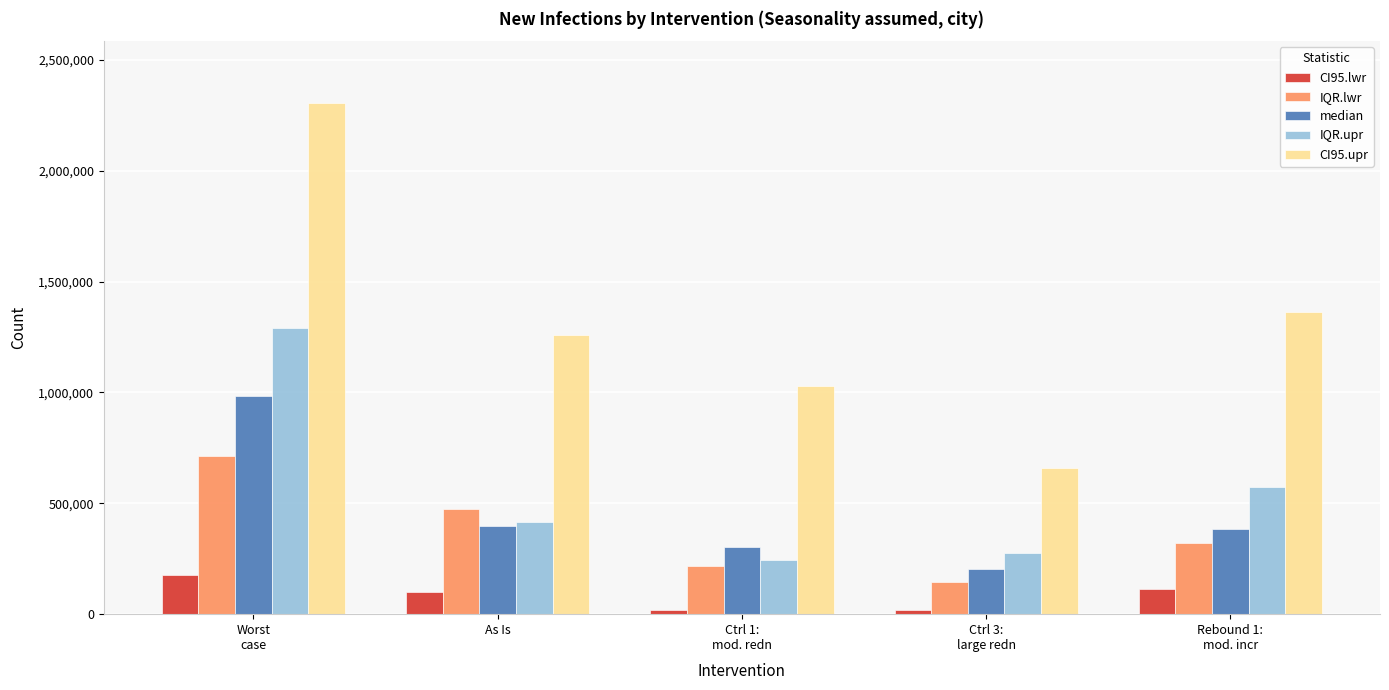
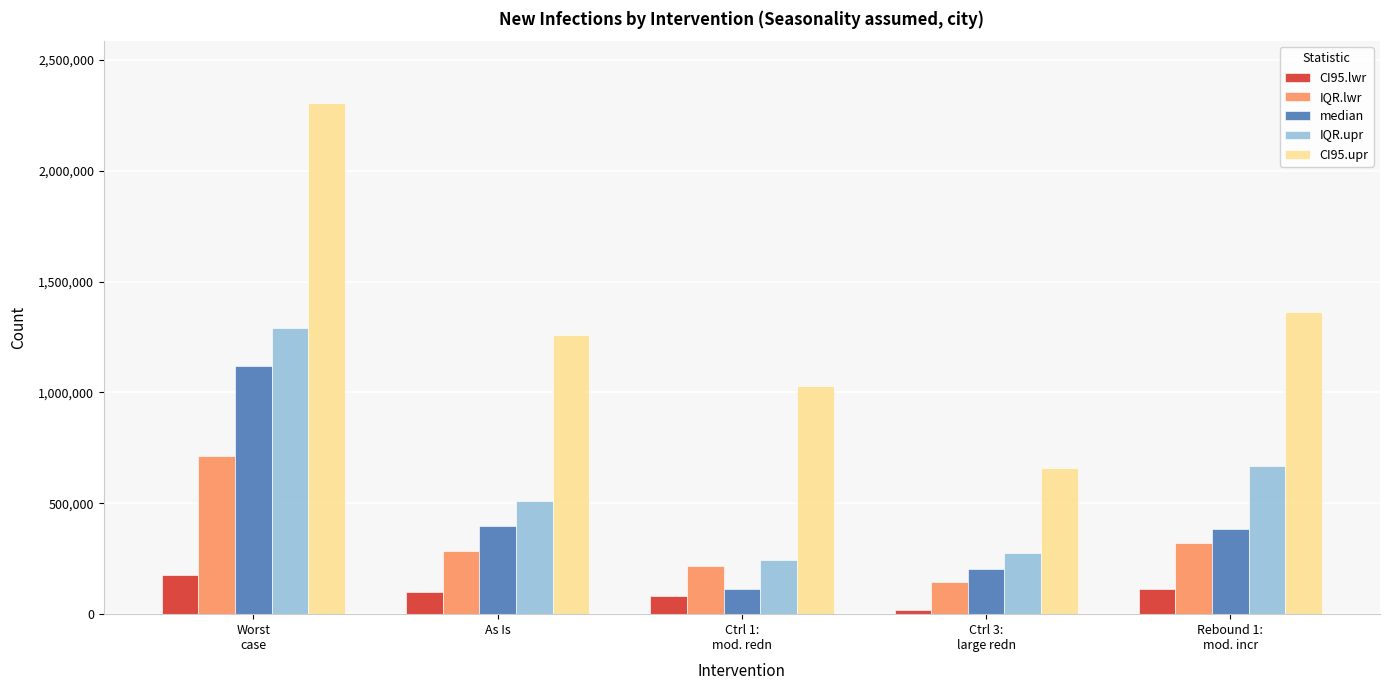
median, Worst case: 980,000 -> 1,120,000
IQR.lwr, As Is: 480,000 -> 280,000
IQR.upr, As Is: 420,000 -> 510,000
CI95.lwr, Ctrl 1: mod. redn: 20,000 -> 80,000
median, Ctrl 1: mod. redn: 300,000 -> 110,000
IQR.upr, Rebound 1: mod. incr: 570,000 -> 670,000
